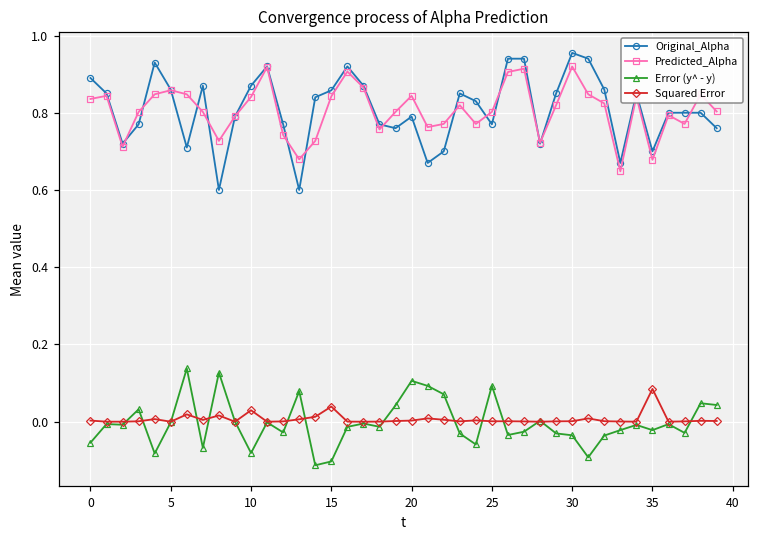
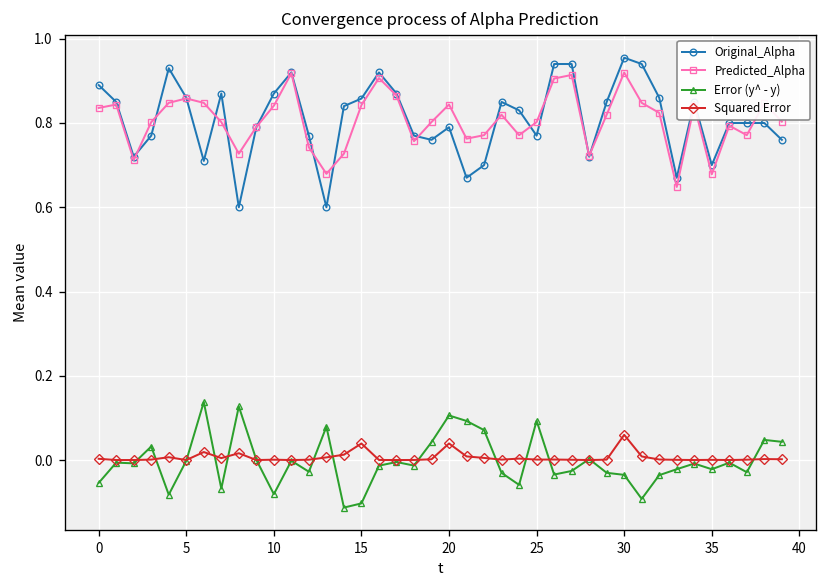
Squared Error, 10: 0.03 -> 0.00
Squared Error, 20: 0.00 -> 0.04
Squared Error, 30: 0.00 -> 0.06
Squared Error, 35: 0.08 -> 0.00
